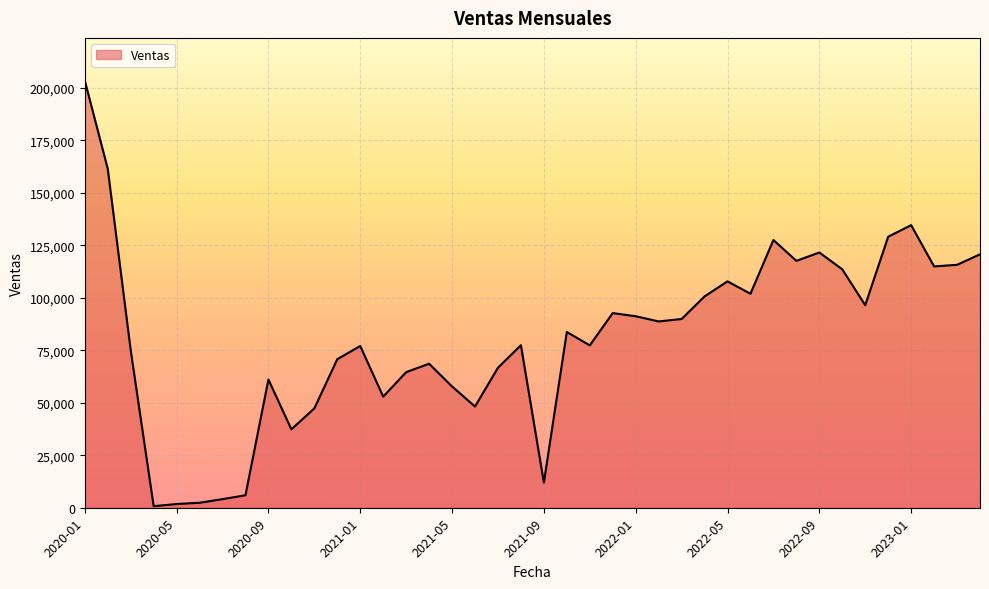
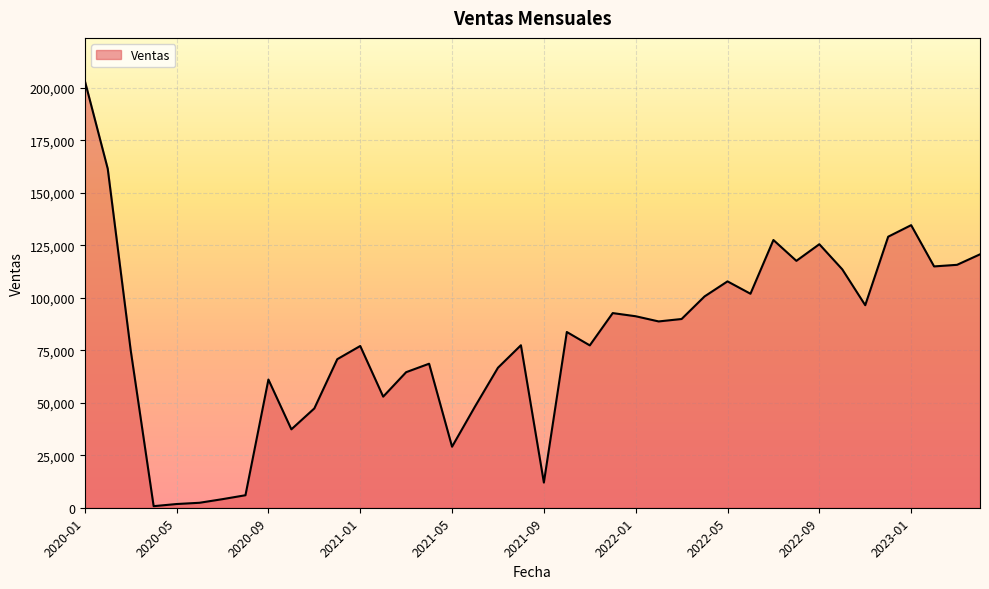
2021-05: 58,000 -> 29,000
2022-09: 122,000 -> 126,000
